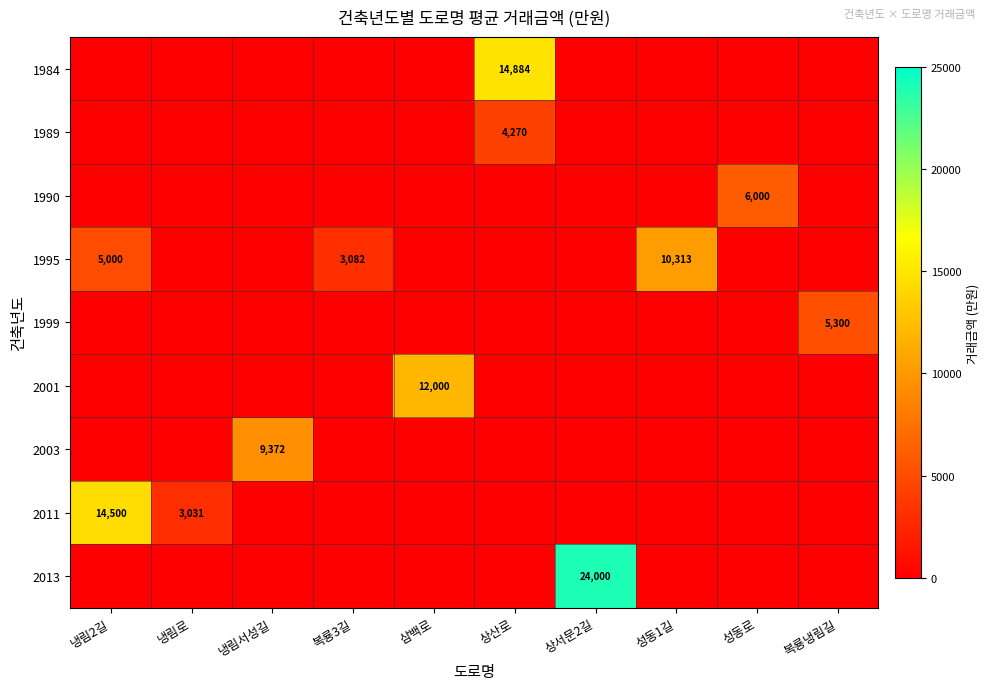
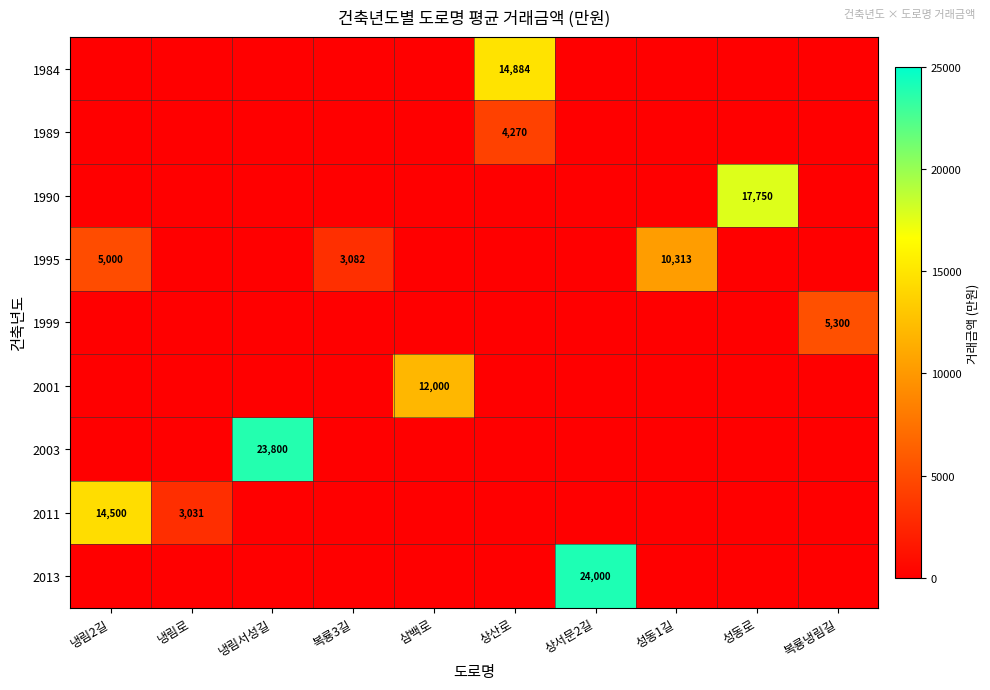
1990, 성동로: 6,000 -> 17,750
2003, 냉림서성길: 9,372 -> 23,800
